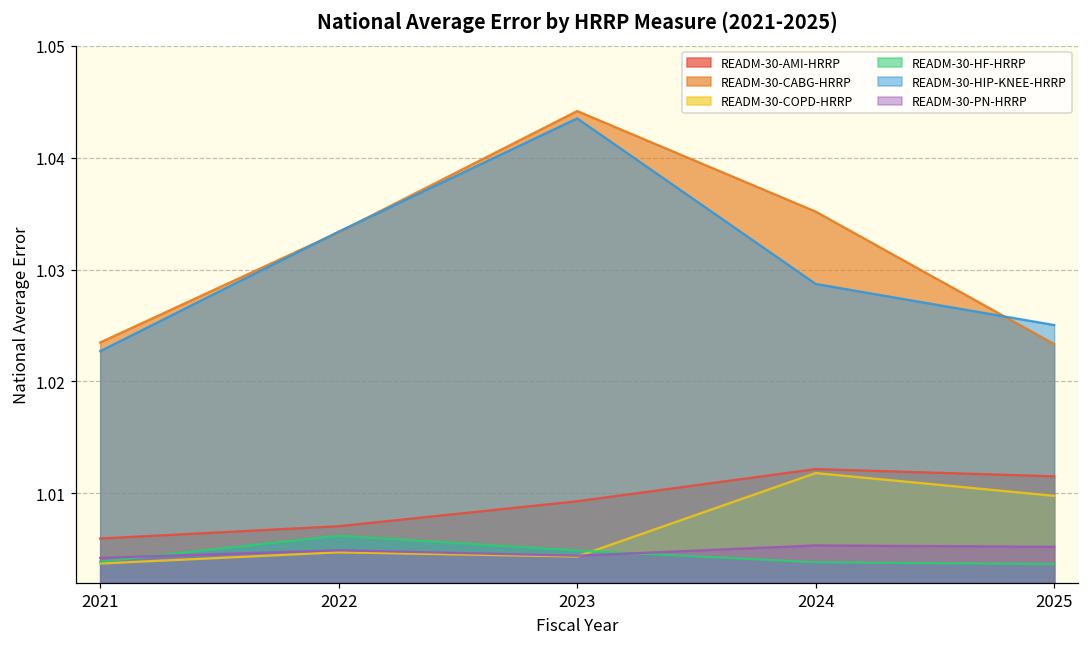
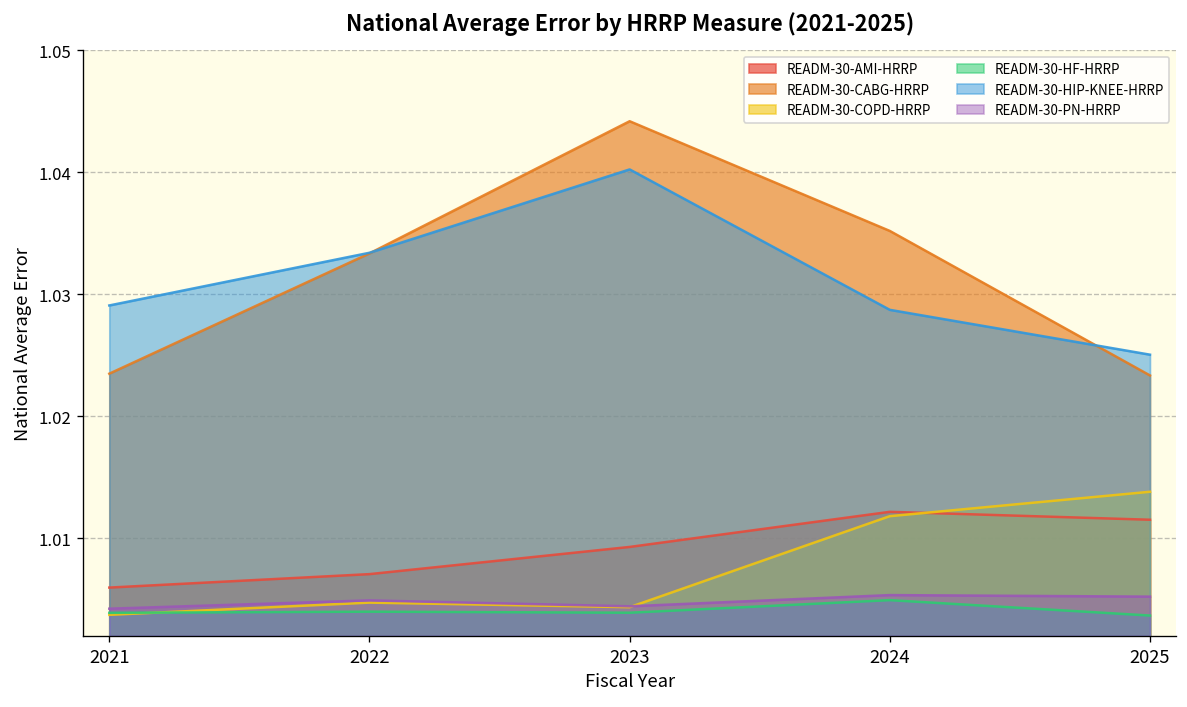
READM-30-HIP-KNEE-HRRP, 2021: 1.0227 -> 1.0291
READM-30-HF-HRRP, 2022: 1.0062 -> 1.0040
READM-30-HF-HRRP, 2023: 1.0049 -> 1.0039
READM-30-HIP-KNEE-HRRP, 2023: 1.0435 -> 1.0402
READM-30-HF-HRRP, 2024: 1.0038 -> 1.0049
READM-30-COPD-HRRP, 2025: 1.0098 -> 1.0138
